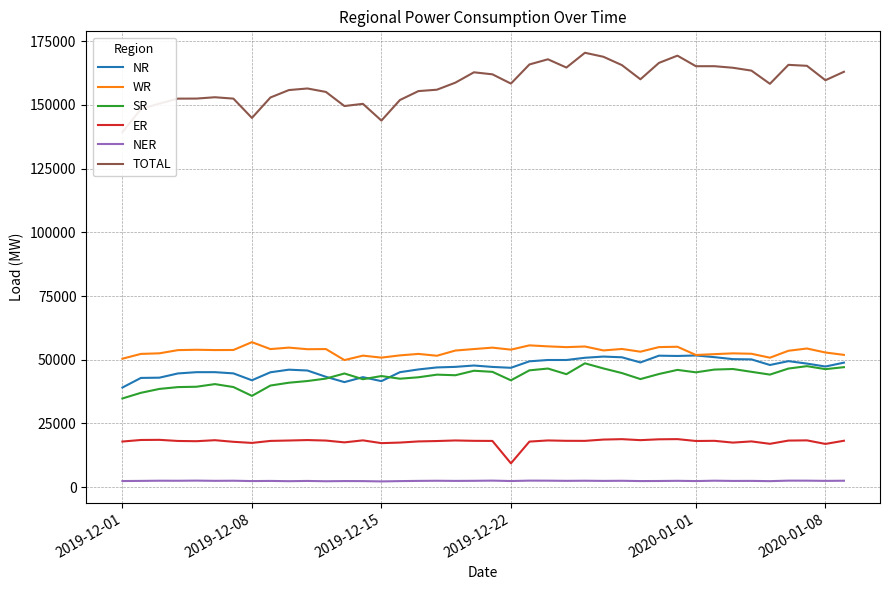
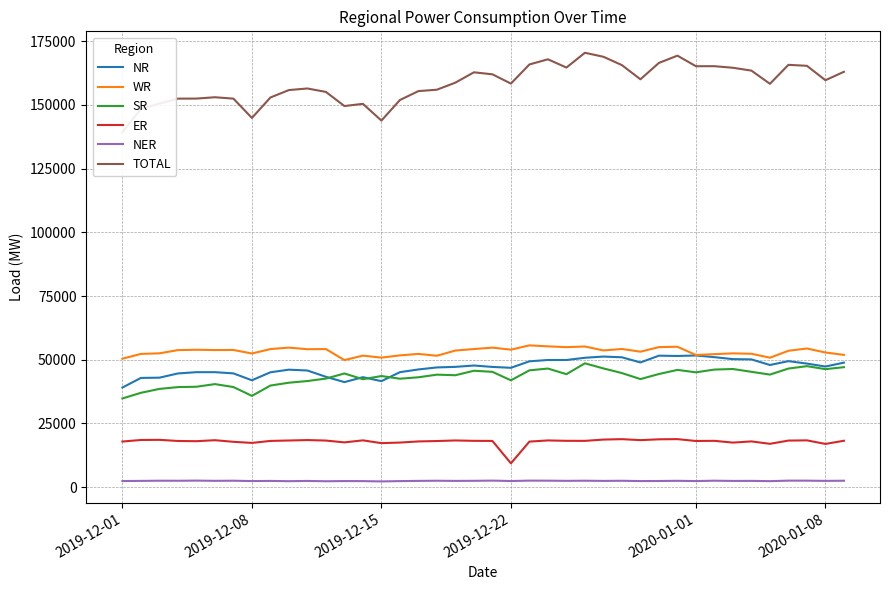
WR, 2019-12-08: 57000 -> 52000
